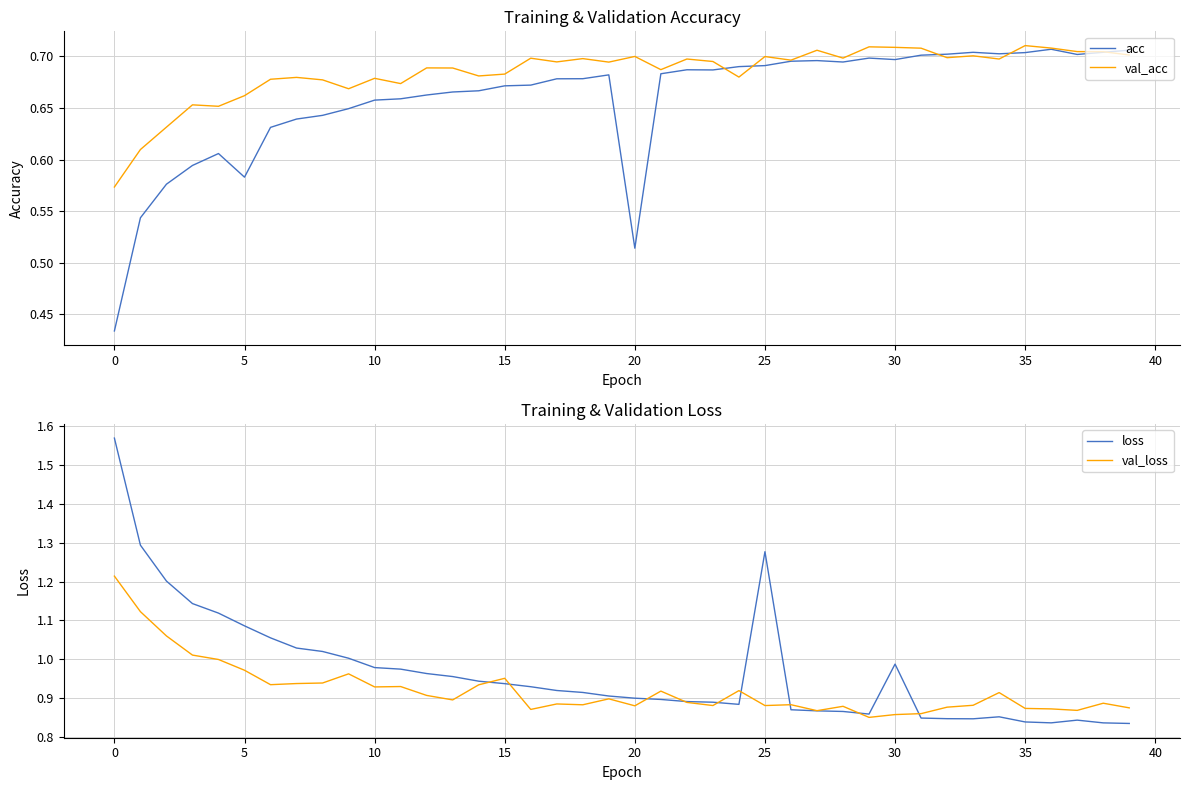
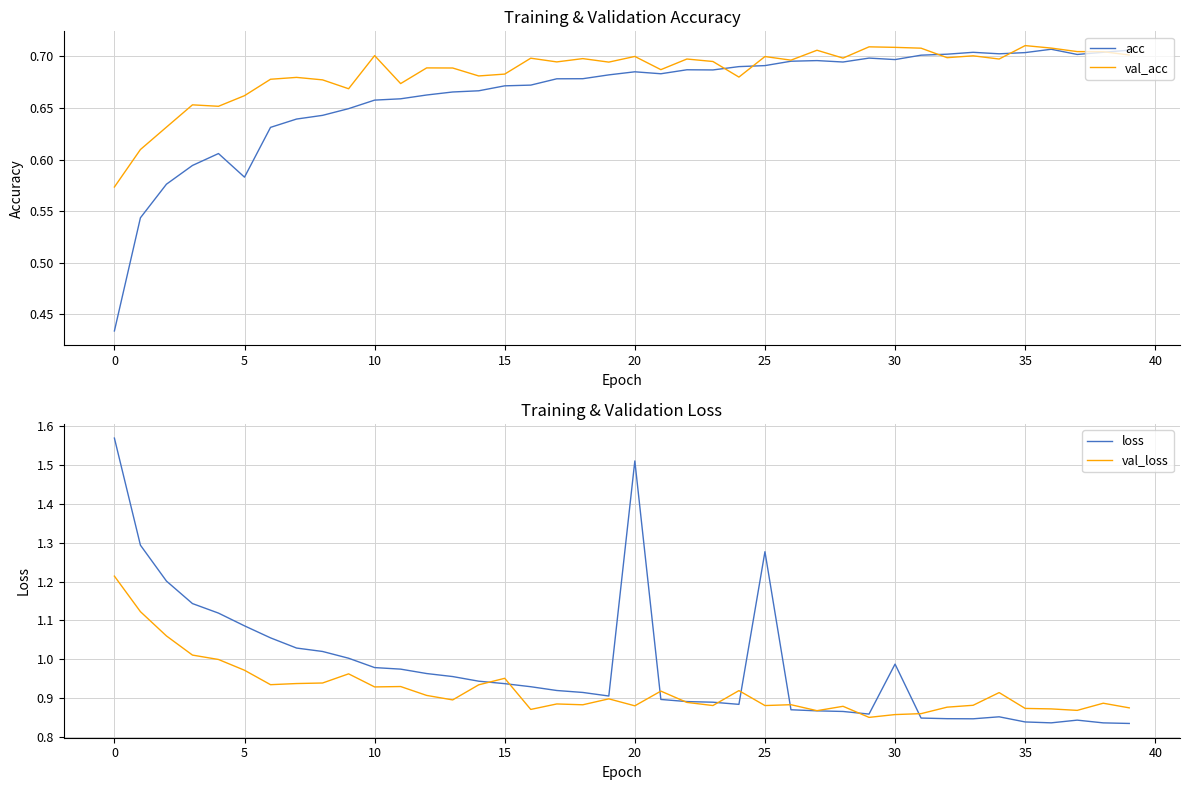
Training & Validation Accuracy, val_acc, 10: 0.679 -> 0.701
Training & Validation Accuracy, acc, 20: 0.514 -> 0.685
Training & Validation Loss, loss, 20: 0.90 -> 1.51
